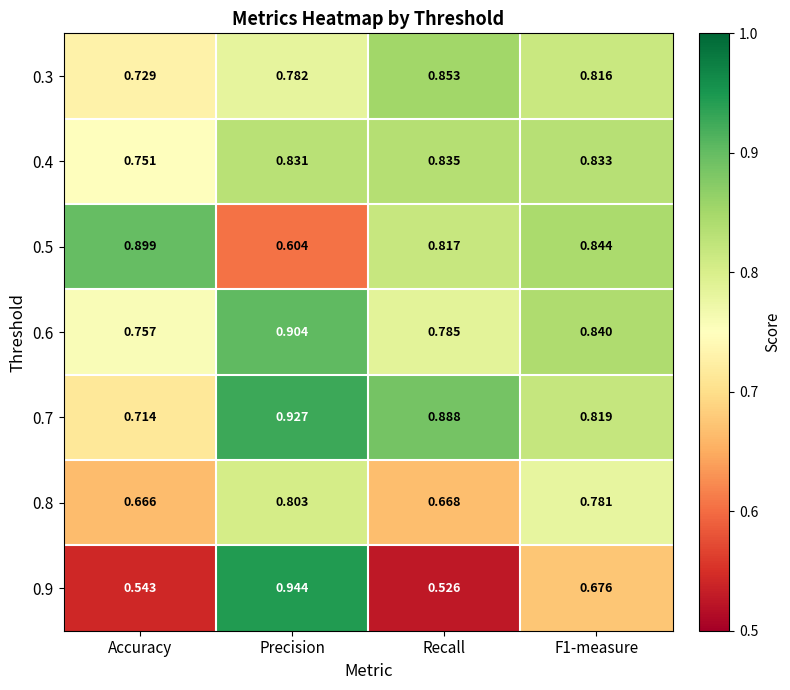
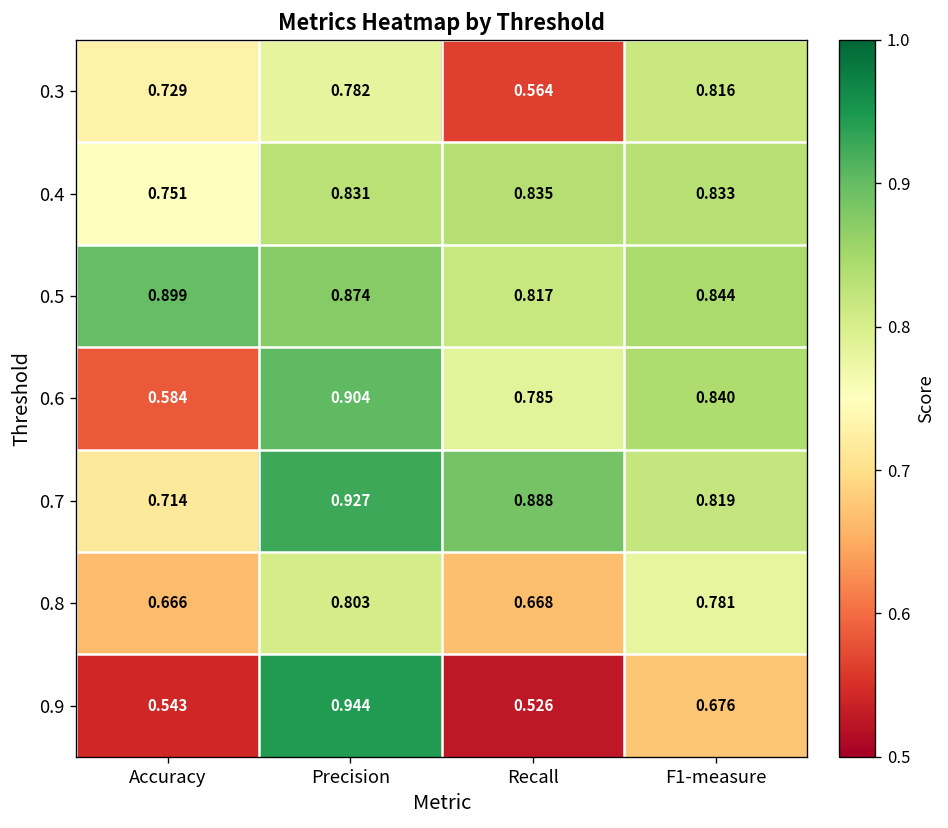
0.3, Recall: 0.853 -> 0.564
0.5, Precision: 0.604 -> 0.874
0.6, Accuracy: 0.757 -> 0.584
